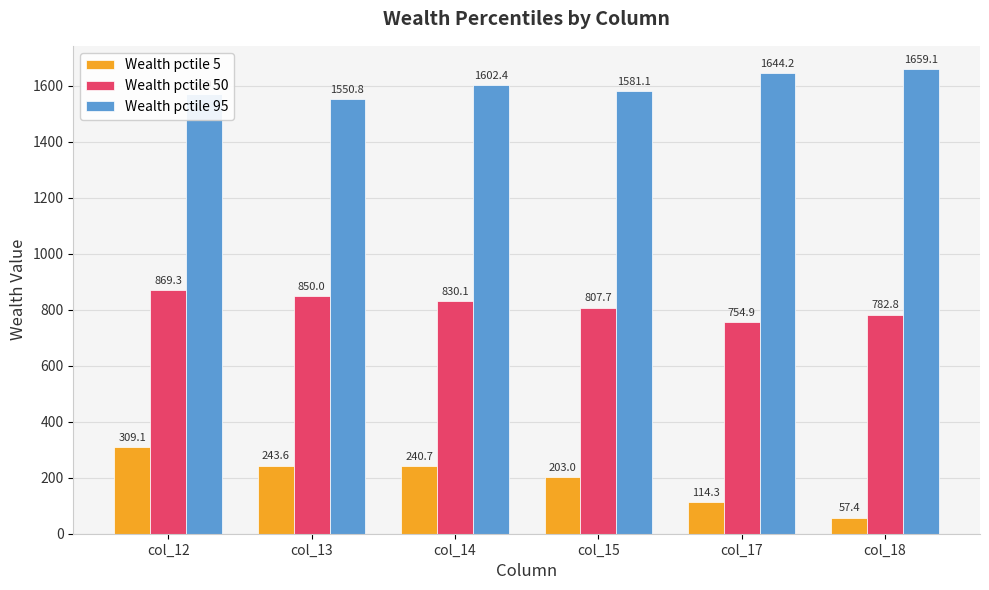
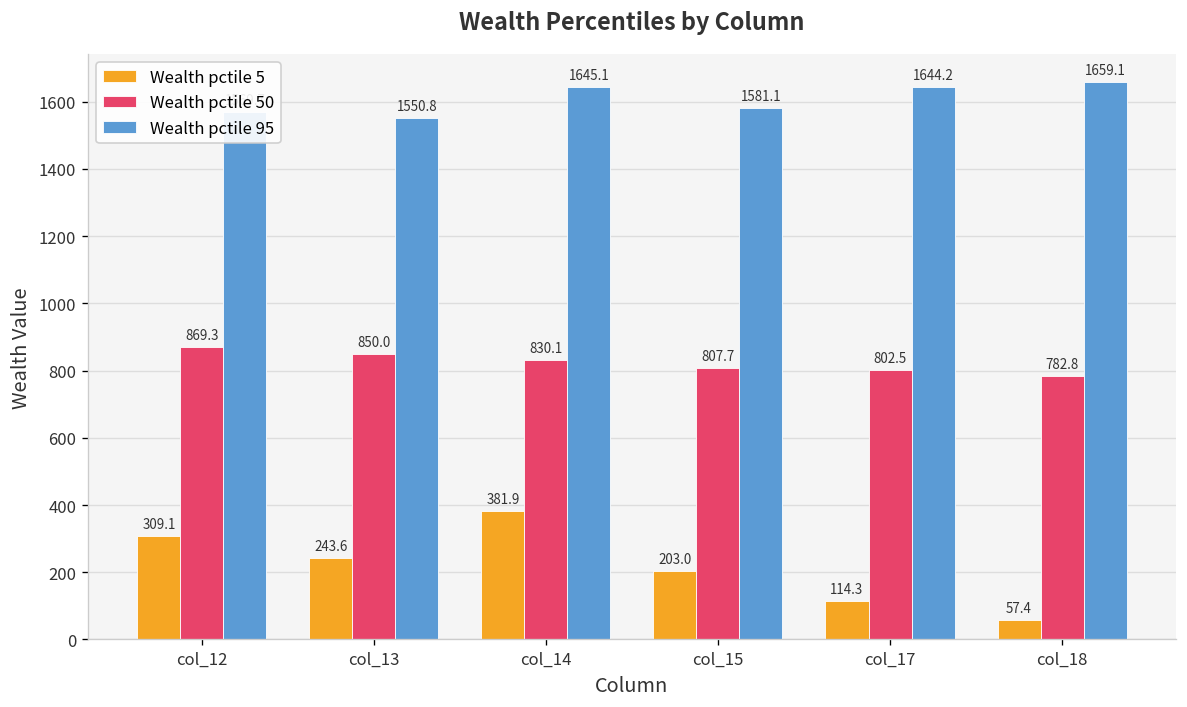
Wealth pctile 5, col_14: 240.7 -> 381.9
Wealth pctile 95, col_14: 1602.4 -> 1645.1
Wealth pctile 50, col_17: 754.9 -> 802.5
